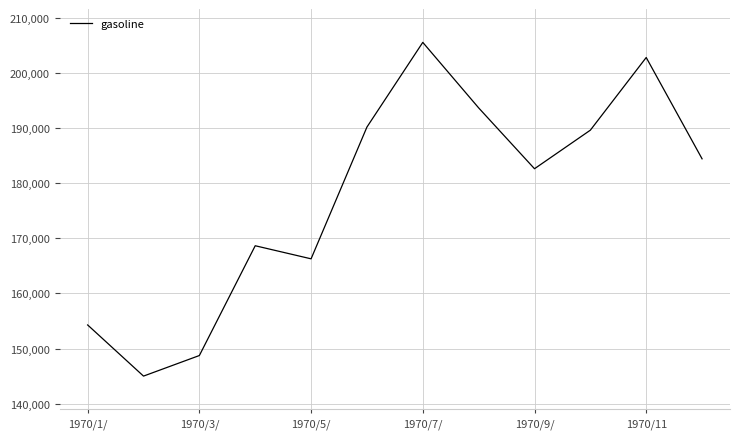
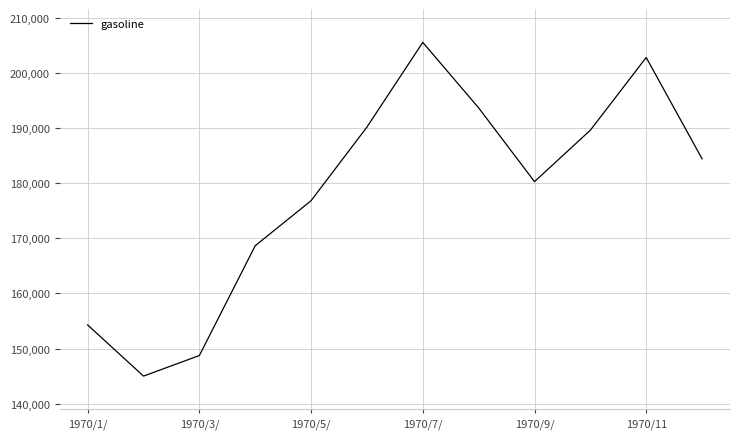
1970/5/: 166,000 -> 177,000
1970/9/: 183,000 -> 180,000
